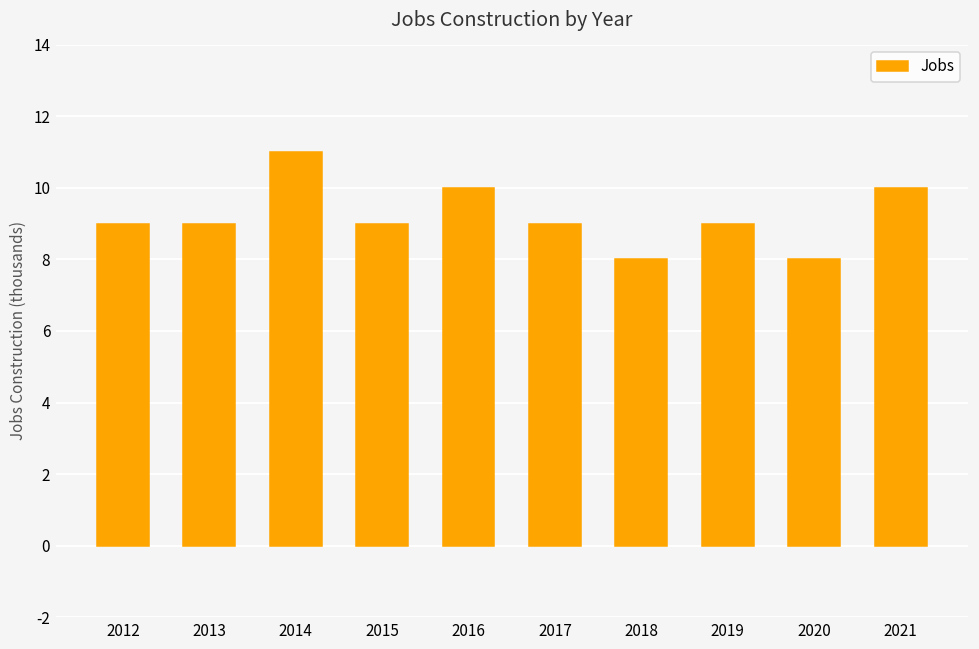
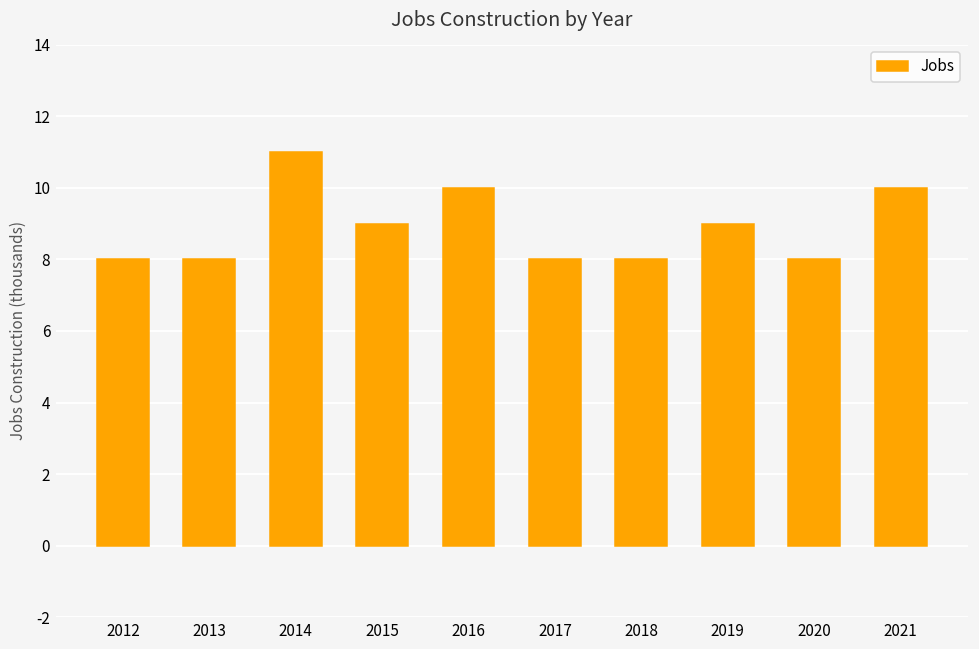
2012: 9 -> 8
2013: 9 -> 8
2017: 9 -> 8
